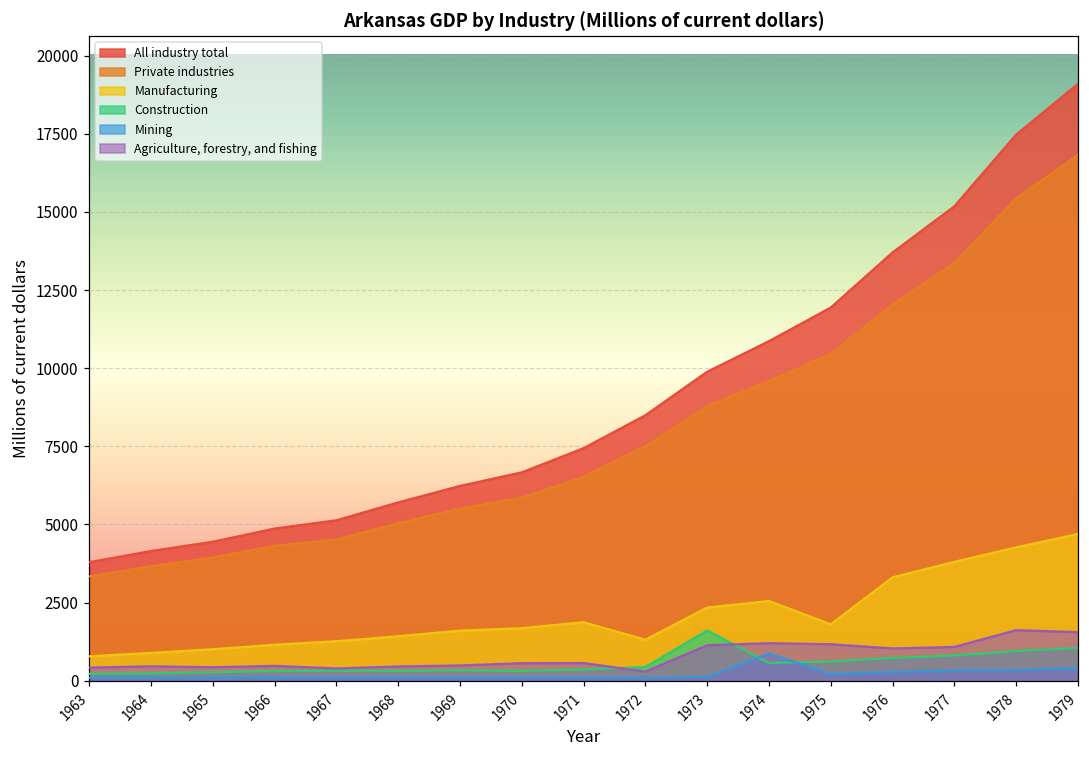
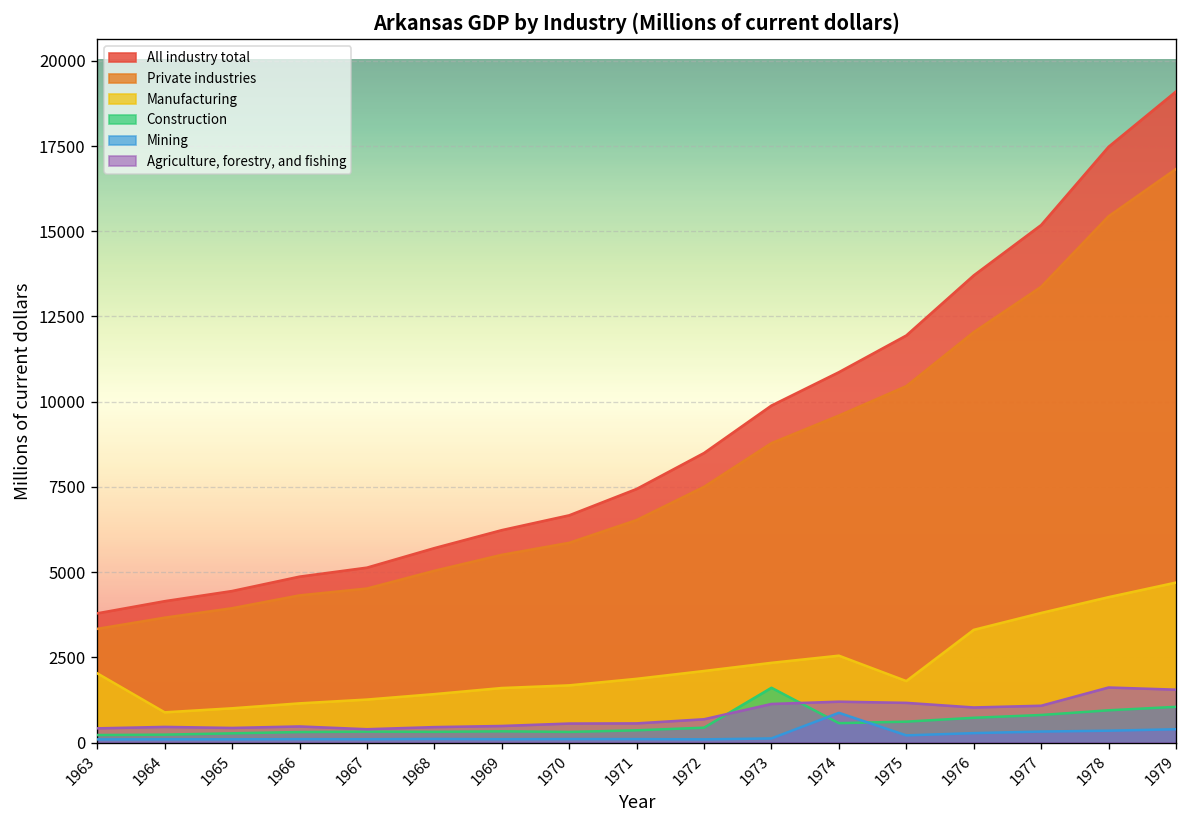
Manufacturing, 1963: 800 -> 2000
Manufacturing, 1972: 1300 -> 2100
Agriculture, forestry, and fishing, 1972: 300 -> 700
